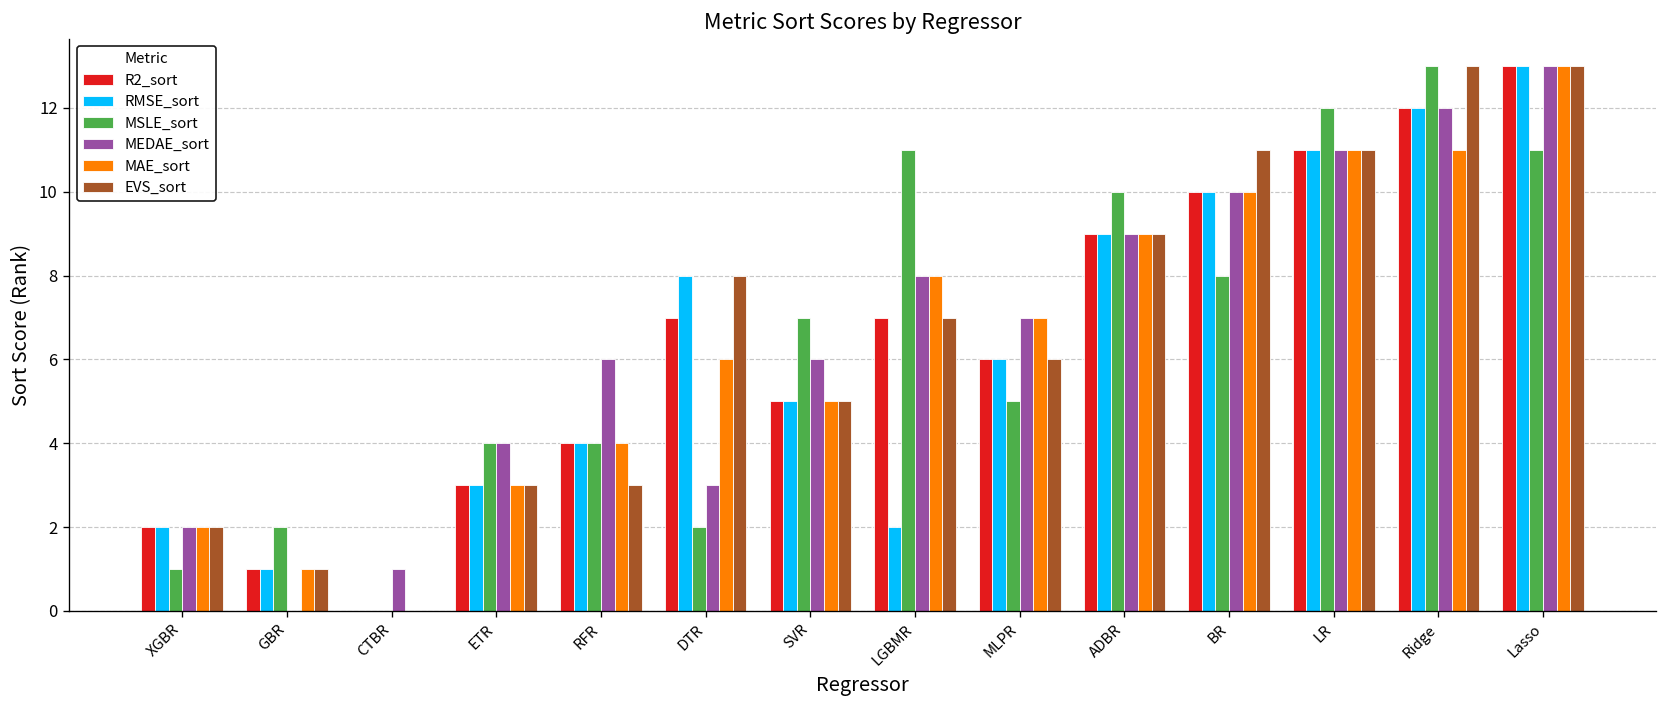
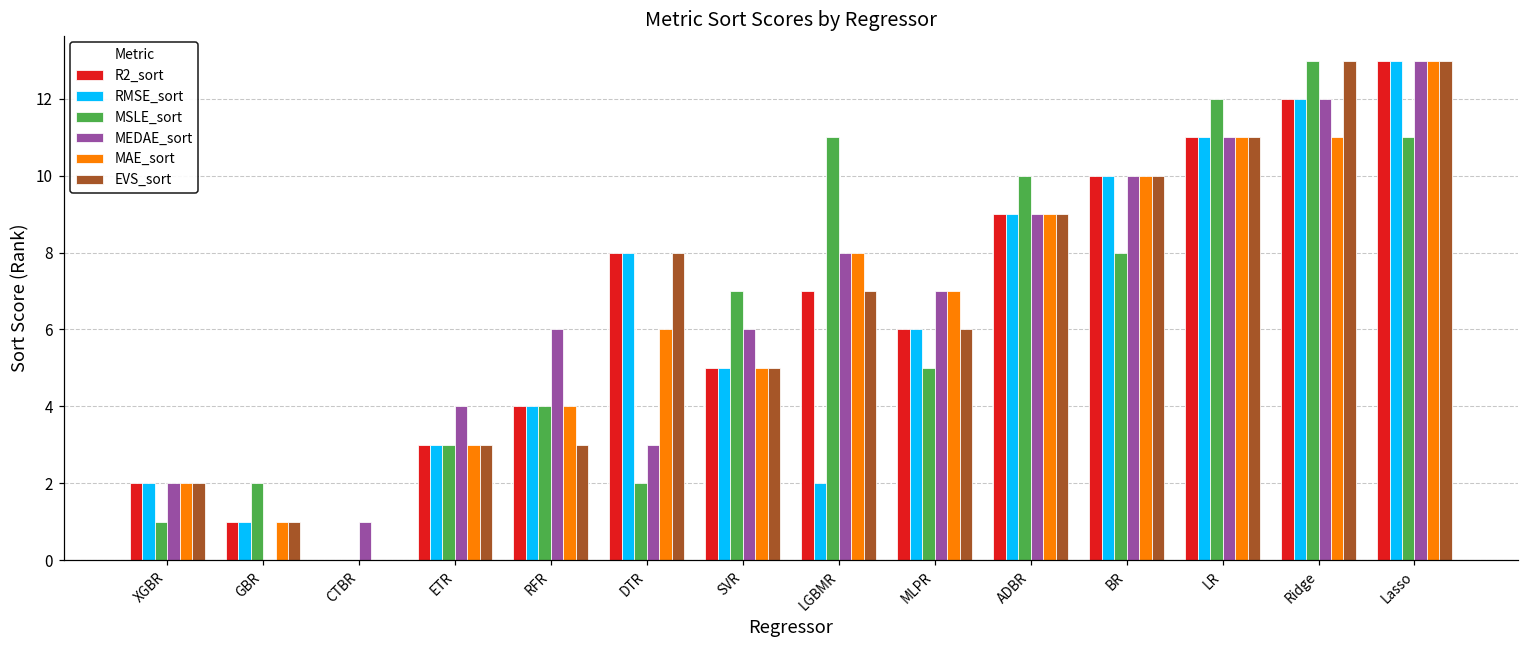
MSLE_sort, ETR: 4 -> 3
R2_sort, DTR: 7 -> 8
EVS_sort, BR: 11 -> 10
